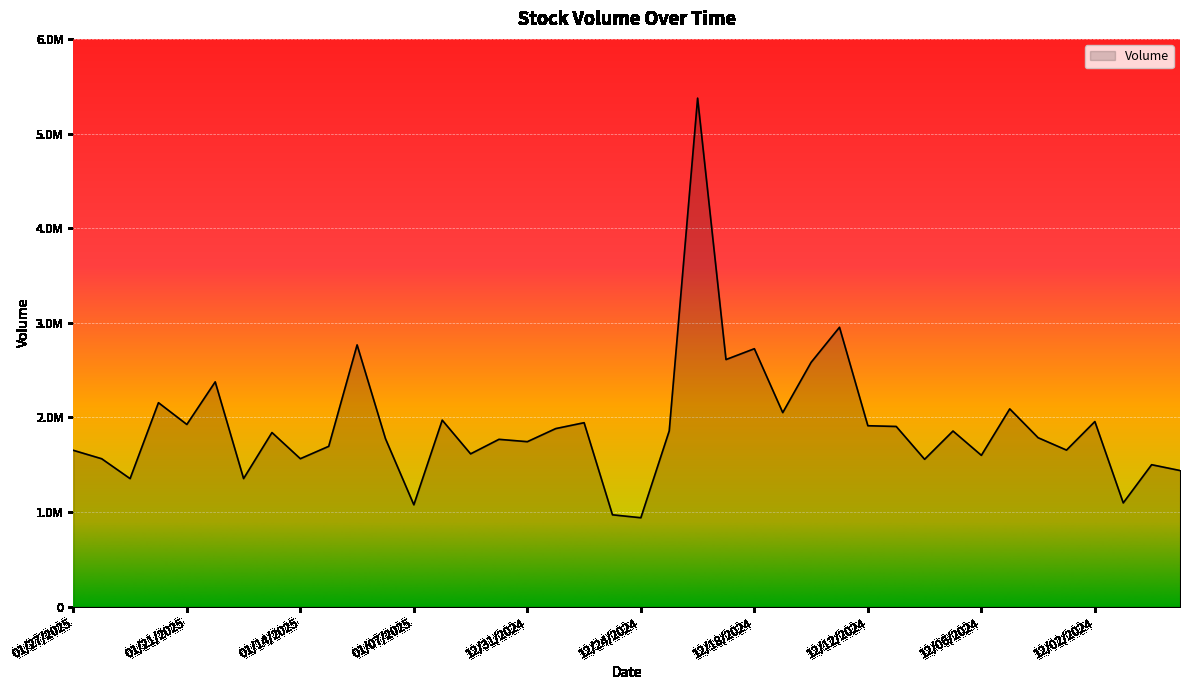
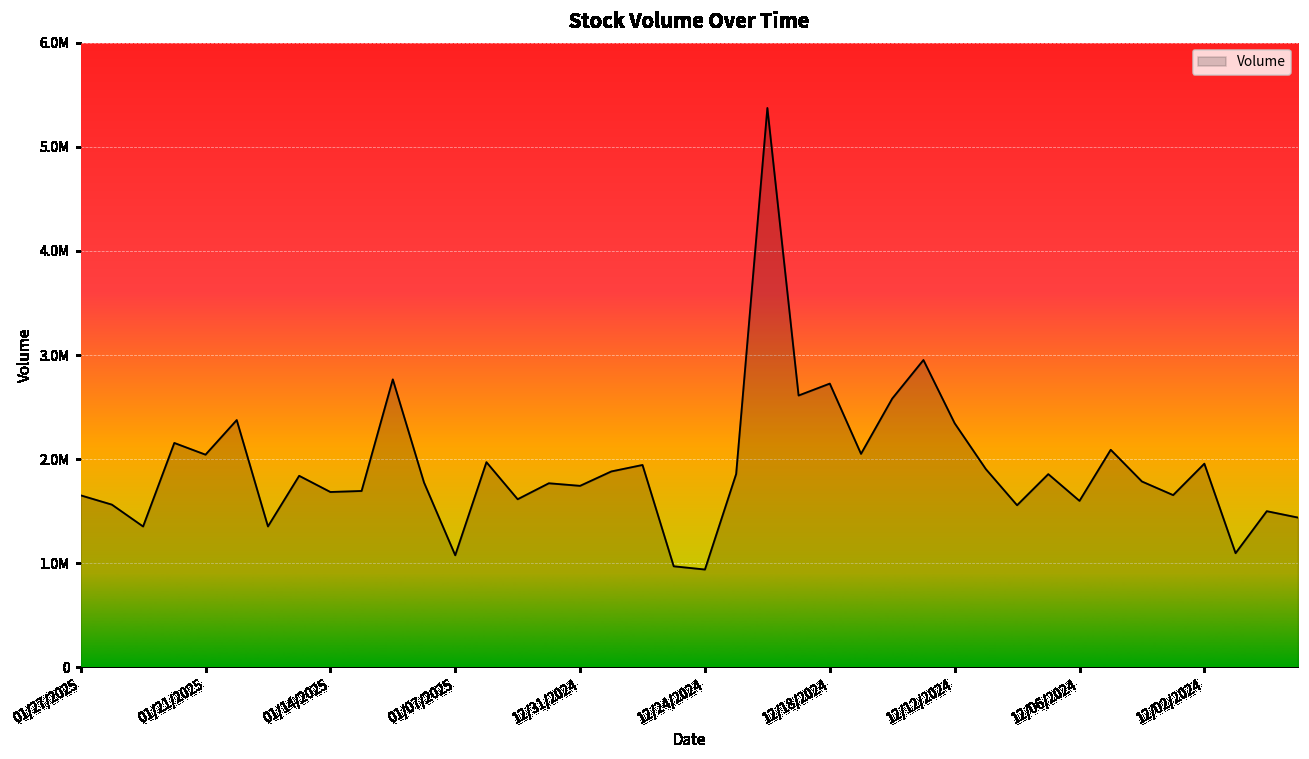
01/21/2025: 1900000 -> 2000000
01/14/2025: 1600000 -> 1700000
12/12/2024: 1900000 -> 2300000
